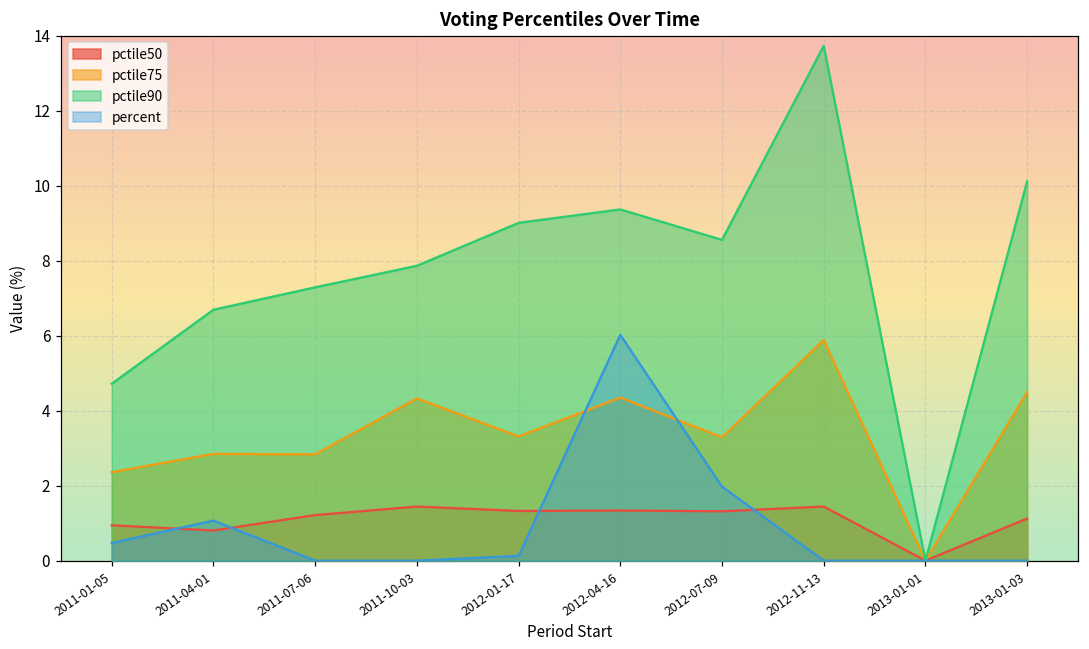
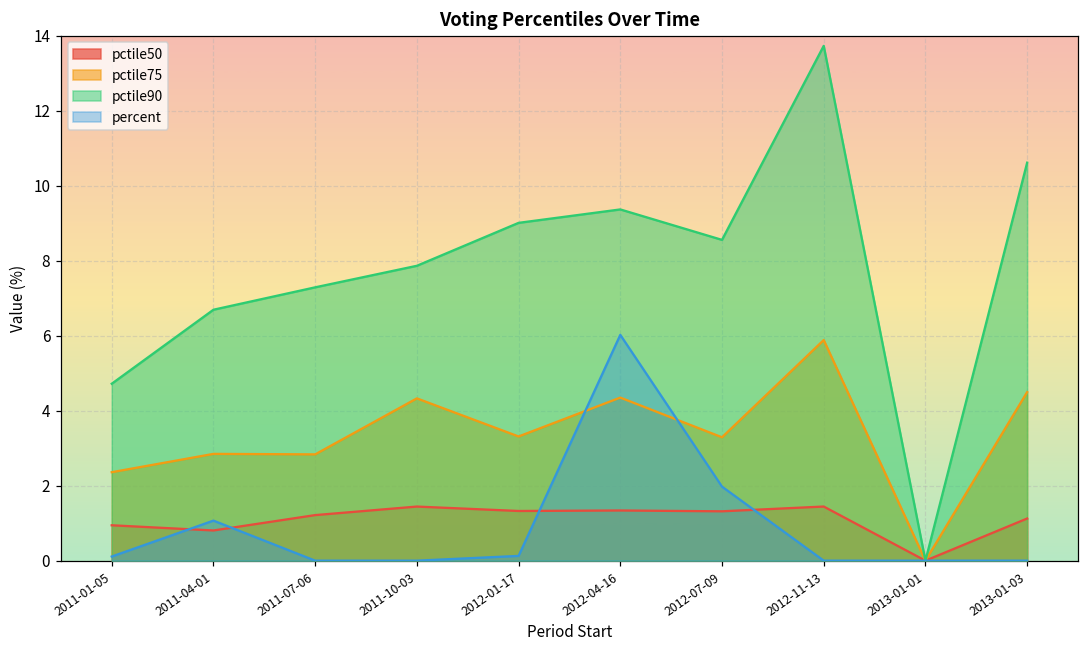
percent, 2011-01-05: 0.5 -> 0.1
pctile90, 2013-01-03: 10.1 -> 10.6
